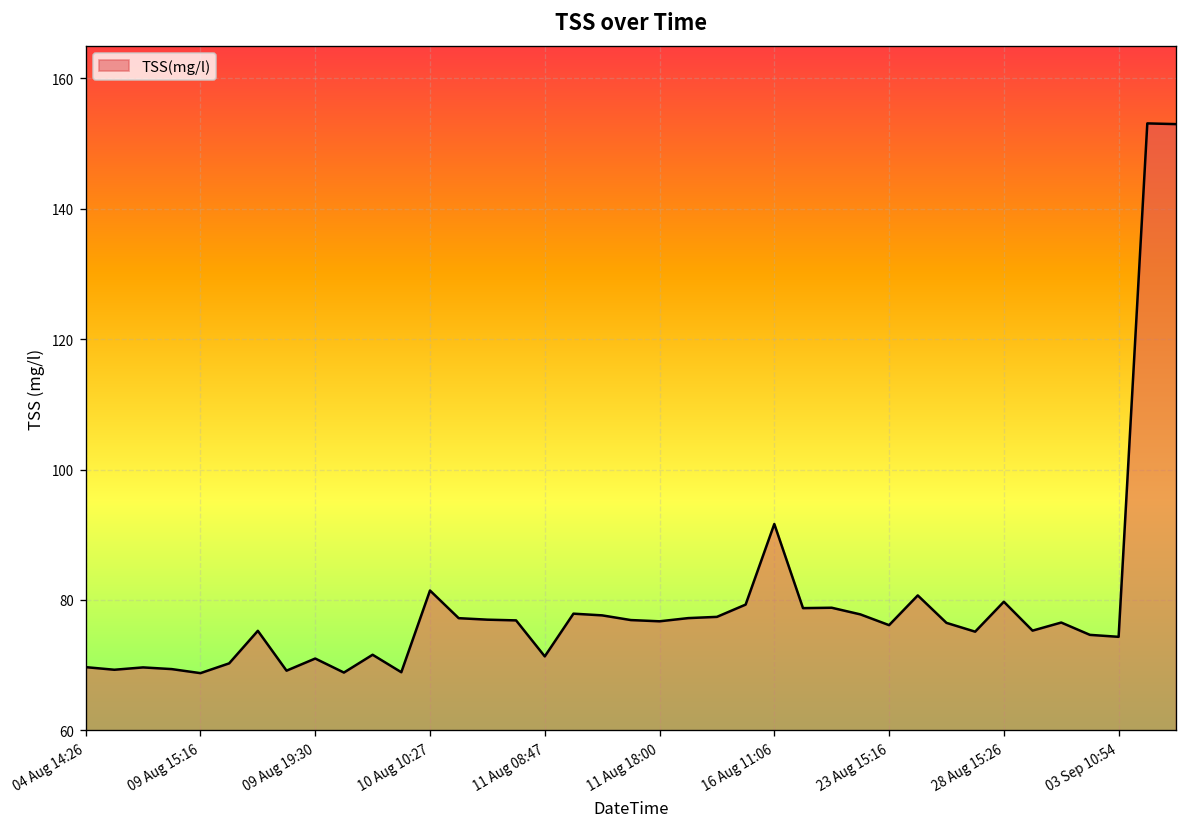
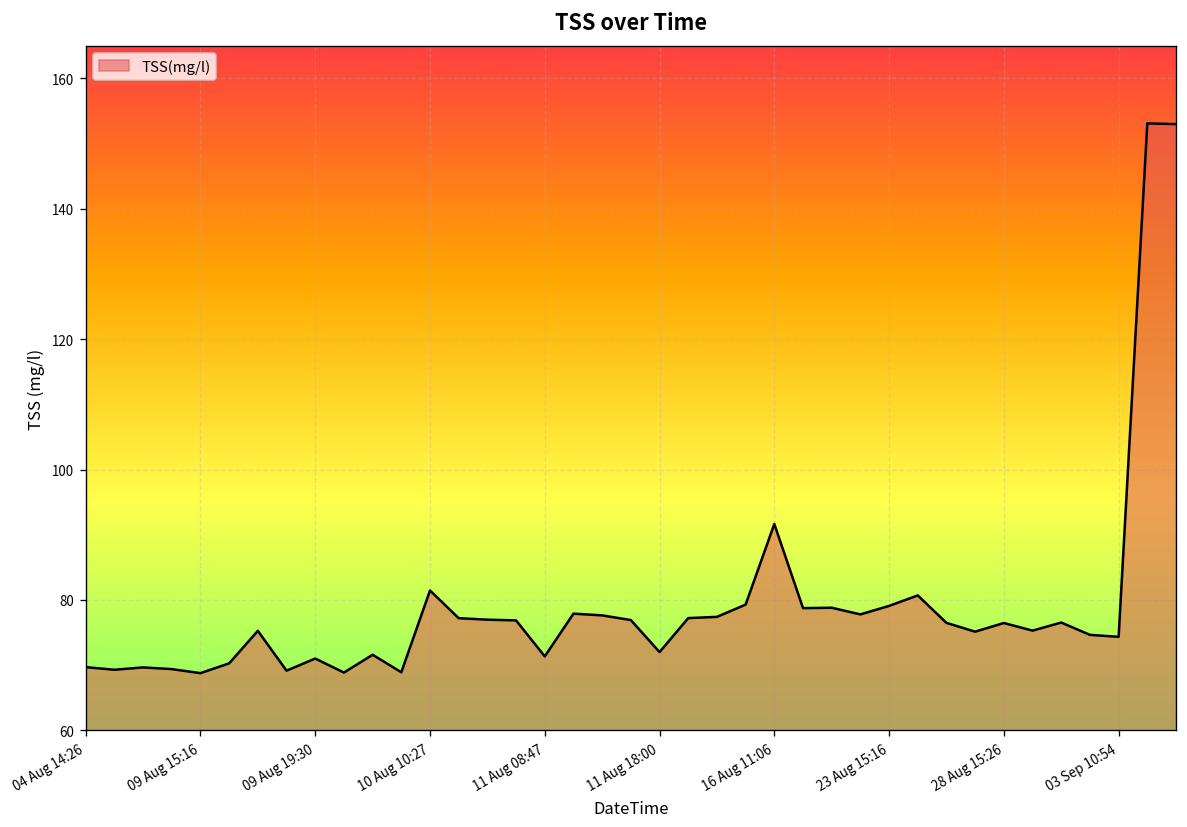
11 Aug 18:00: 77 -> 72
23 Aug 15:16: 76 -> 79
28 Aug 15:26: 80 -> 76
